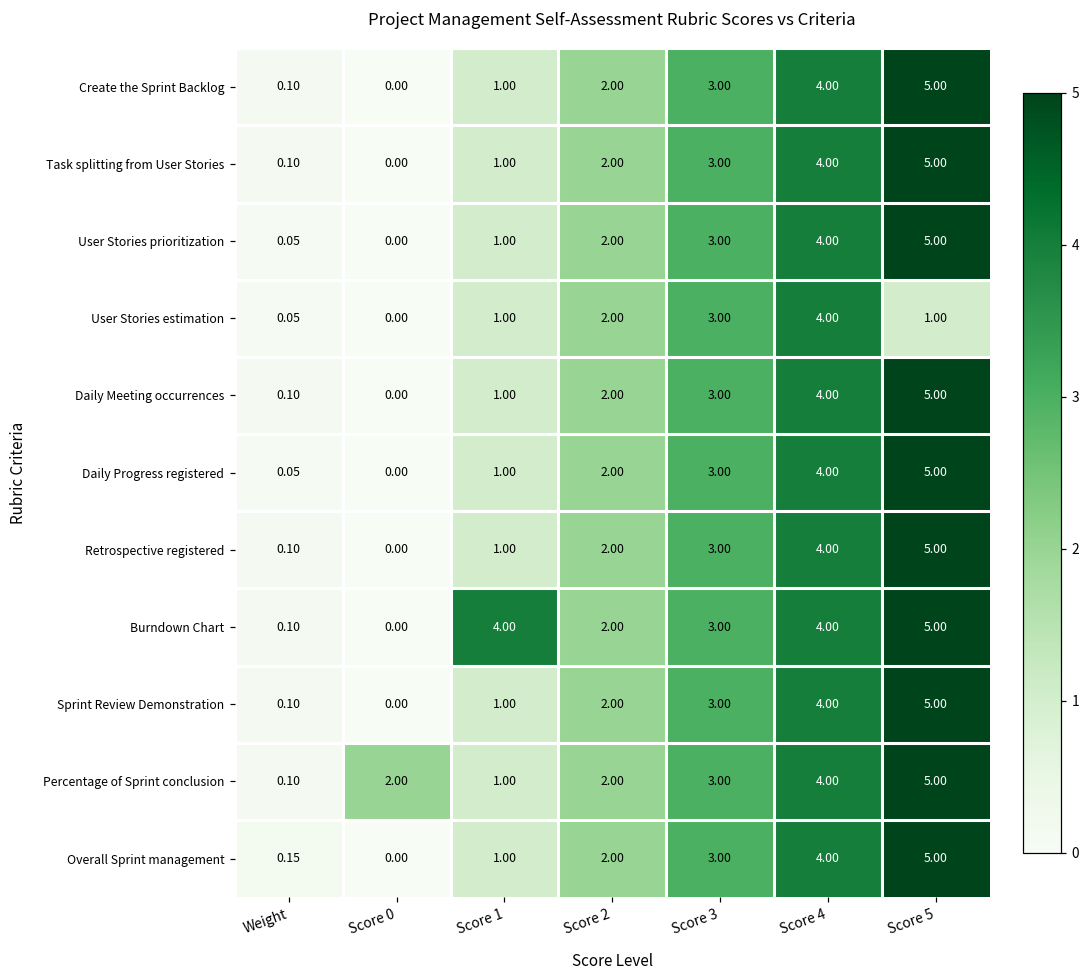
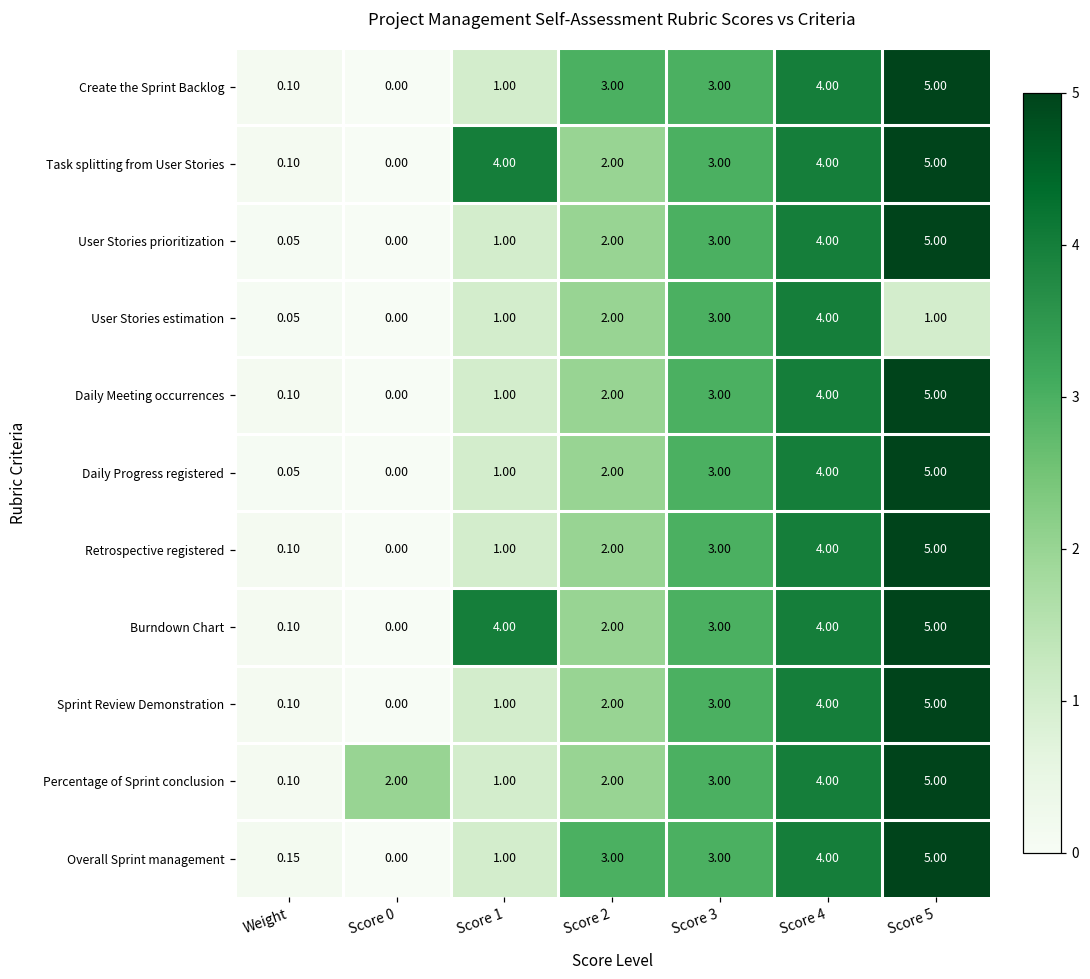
Create the Sprint Backlog, Score 2: 2.00 -> 3.00
Task splitting from User Stories, Score 1: 1.00 -> 4.00
Overall Sprint management, Score 2: 2.00 -> 3.00
